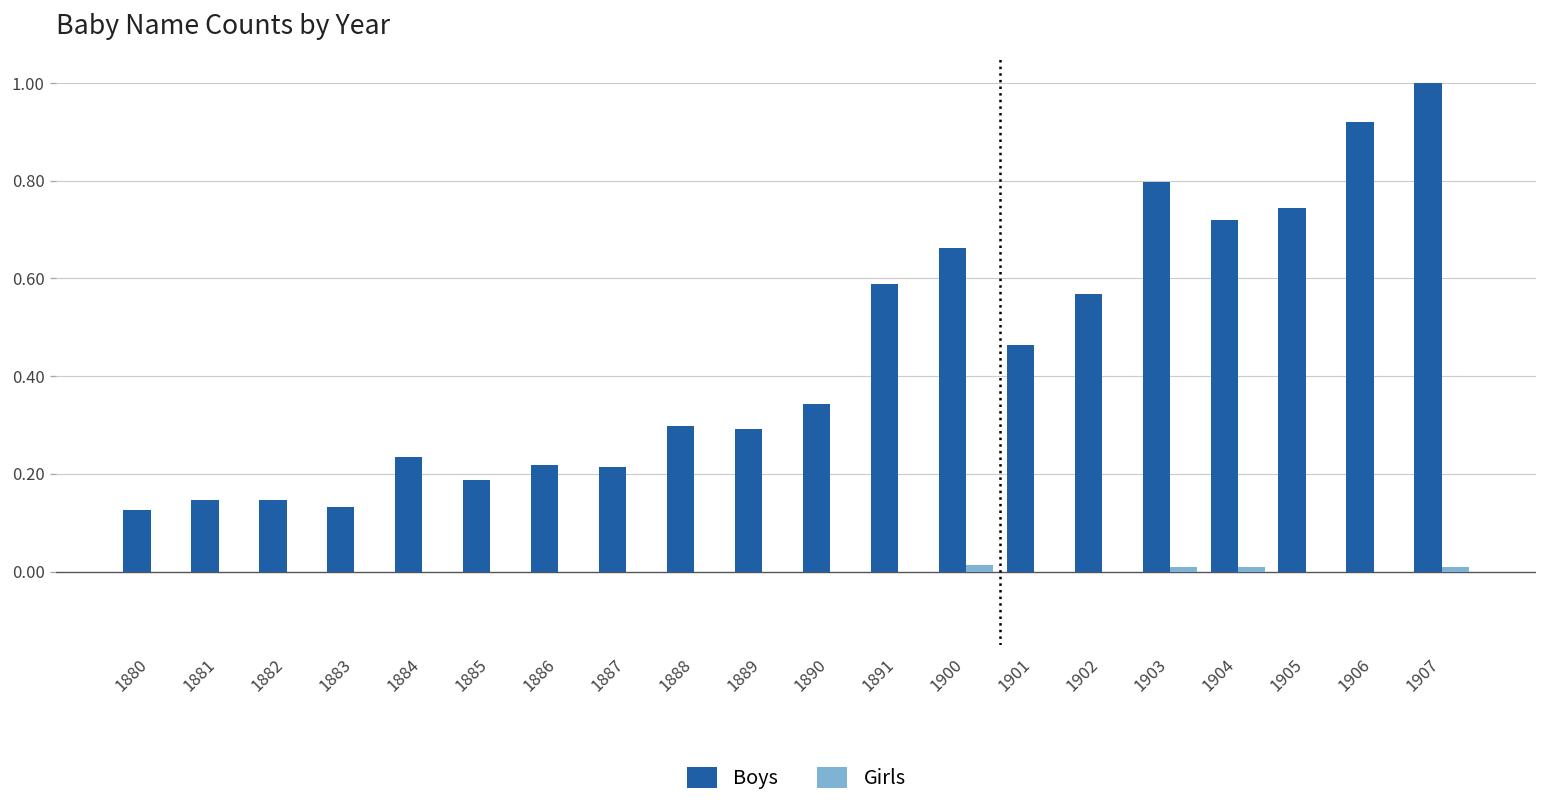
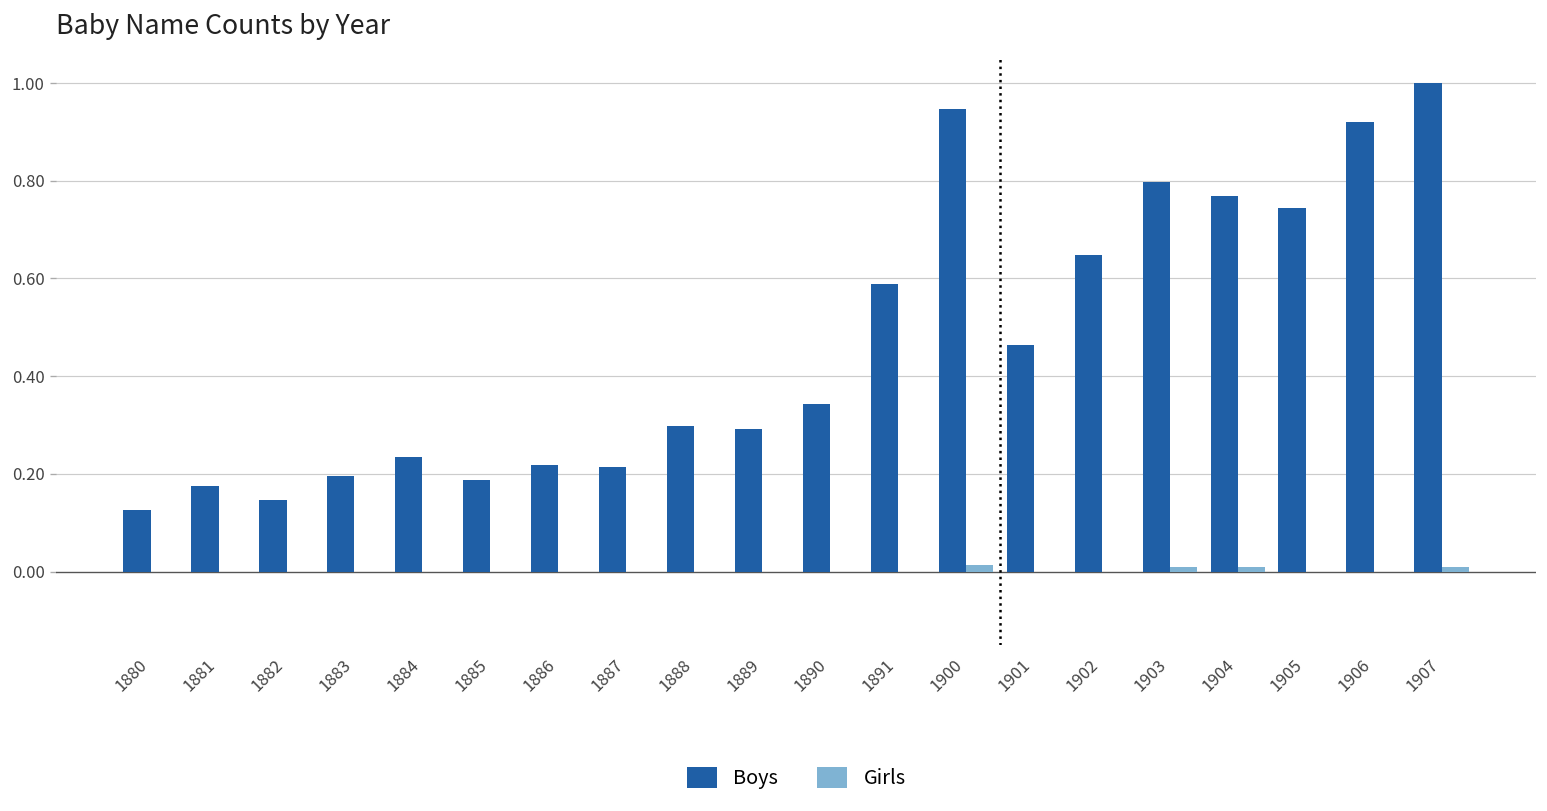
Boys, 1881: 0.15 -> 0.17
Boys, 1883: 0.13 -> 0.20
Boys, 1900: 0.66 -> 0.95
Boys, 1902: 0.57 -> 0.65
Boys, 1904: 0.72 -> 0.77
